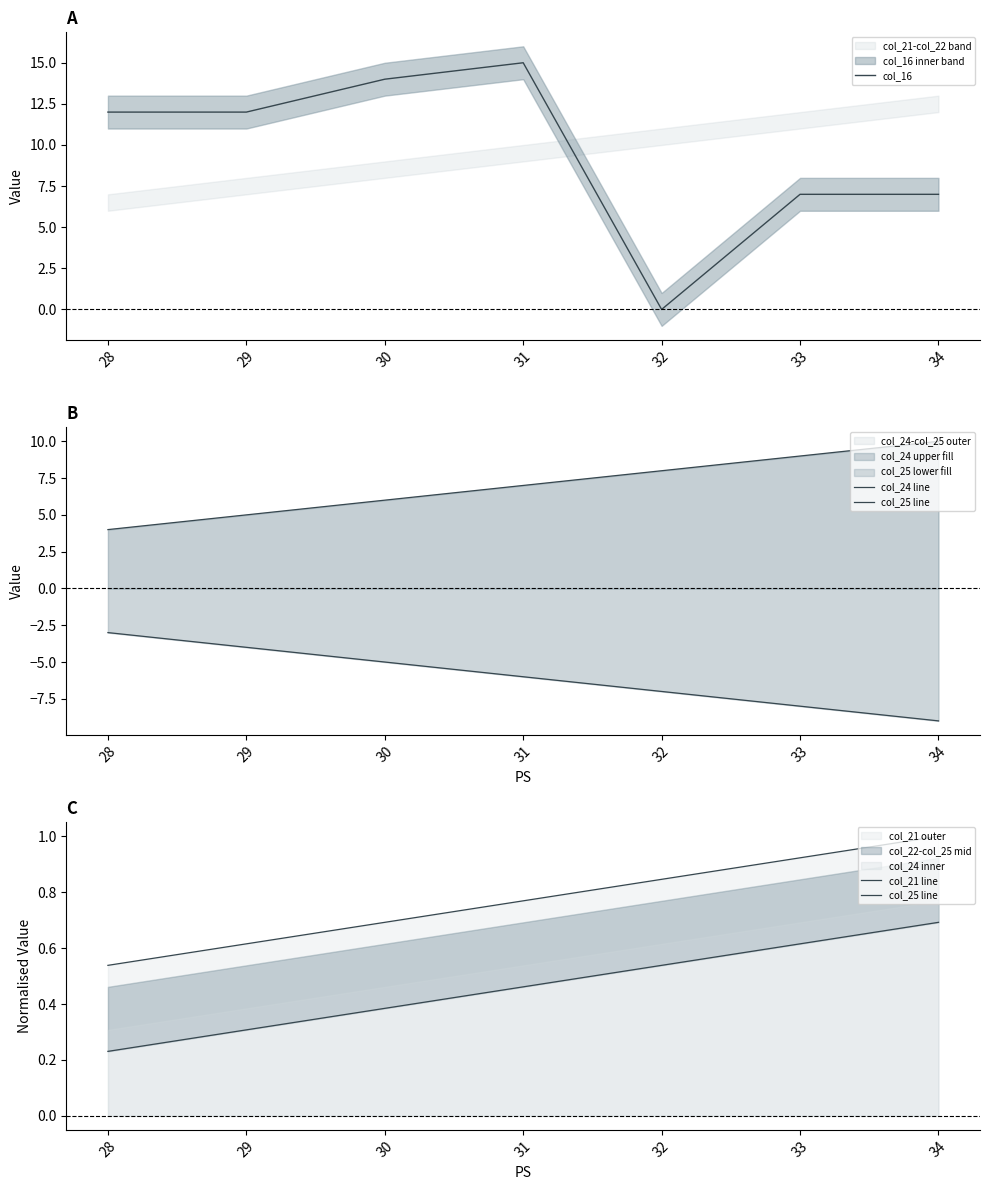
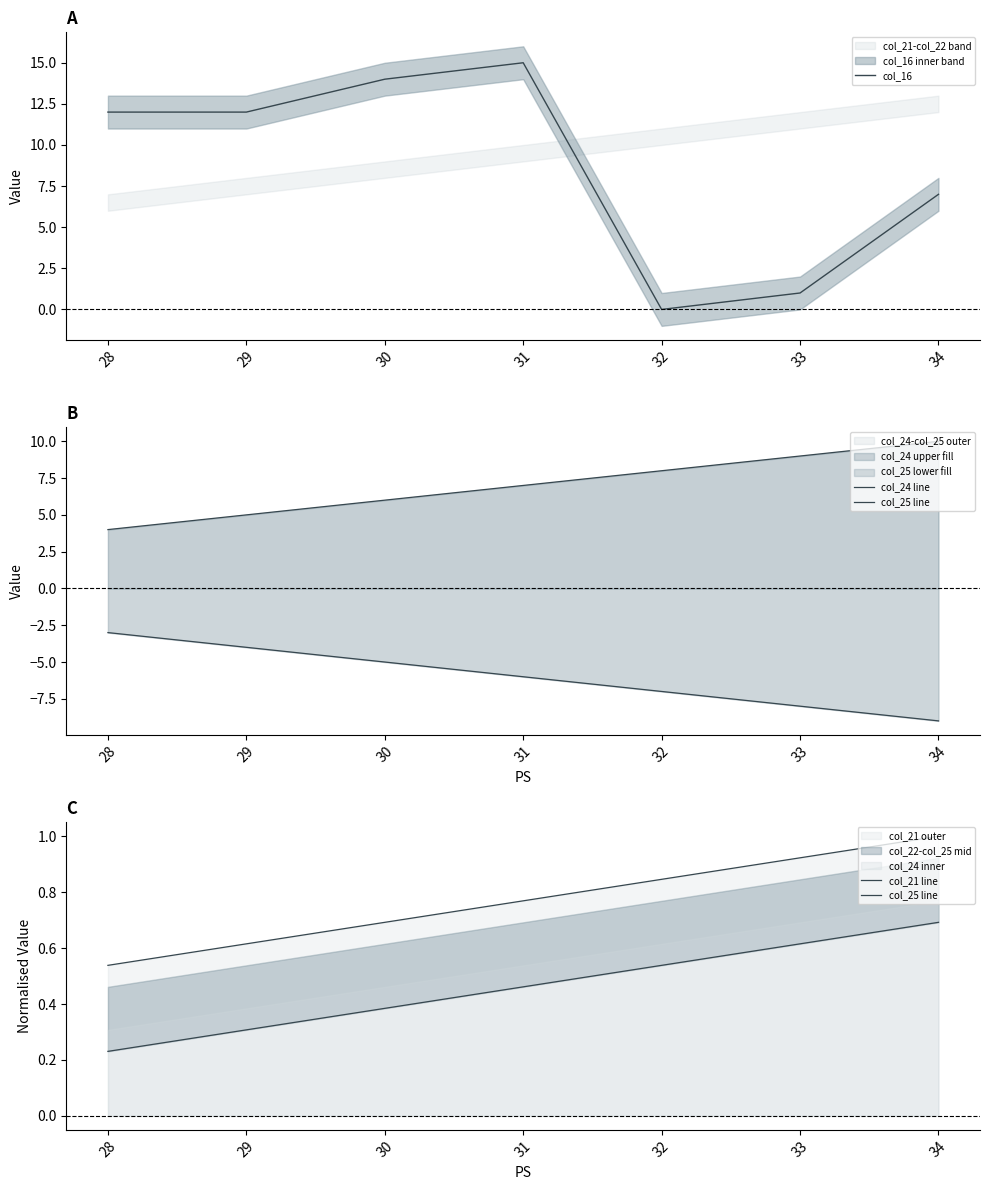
A, col_16, 33: 7 -> 1
